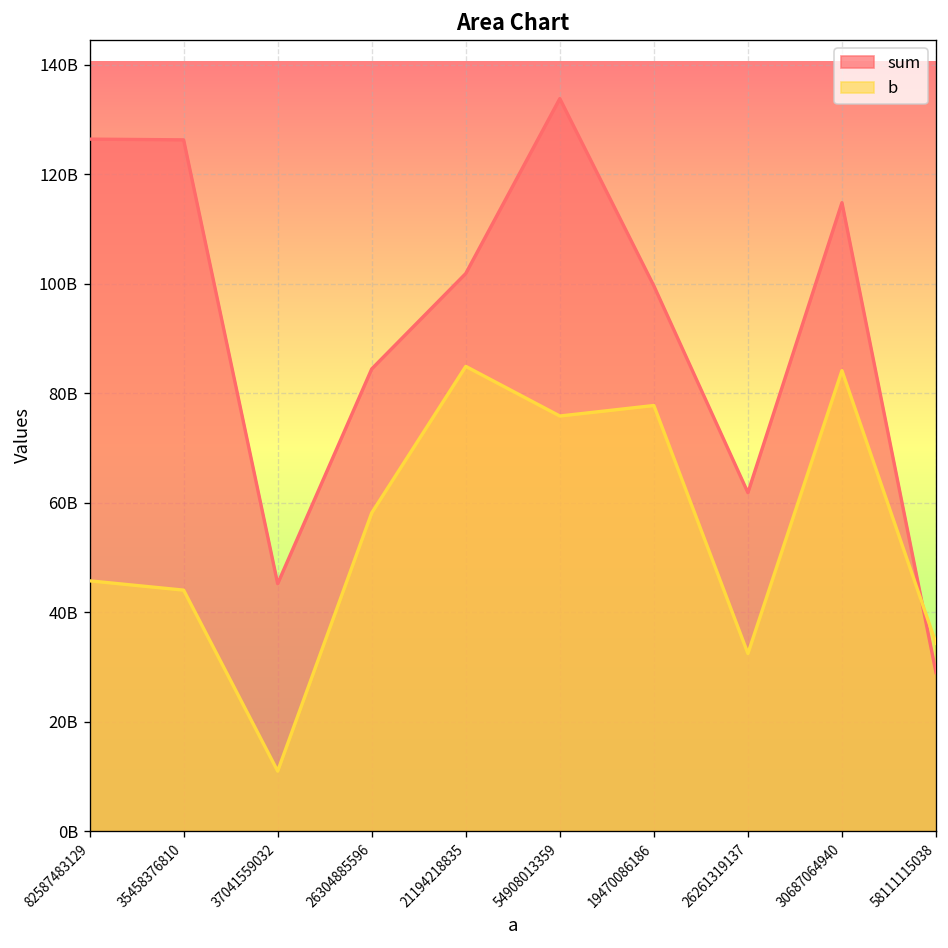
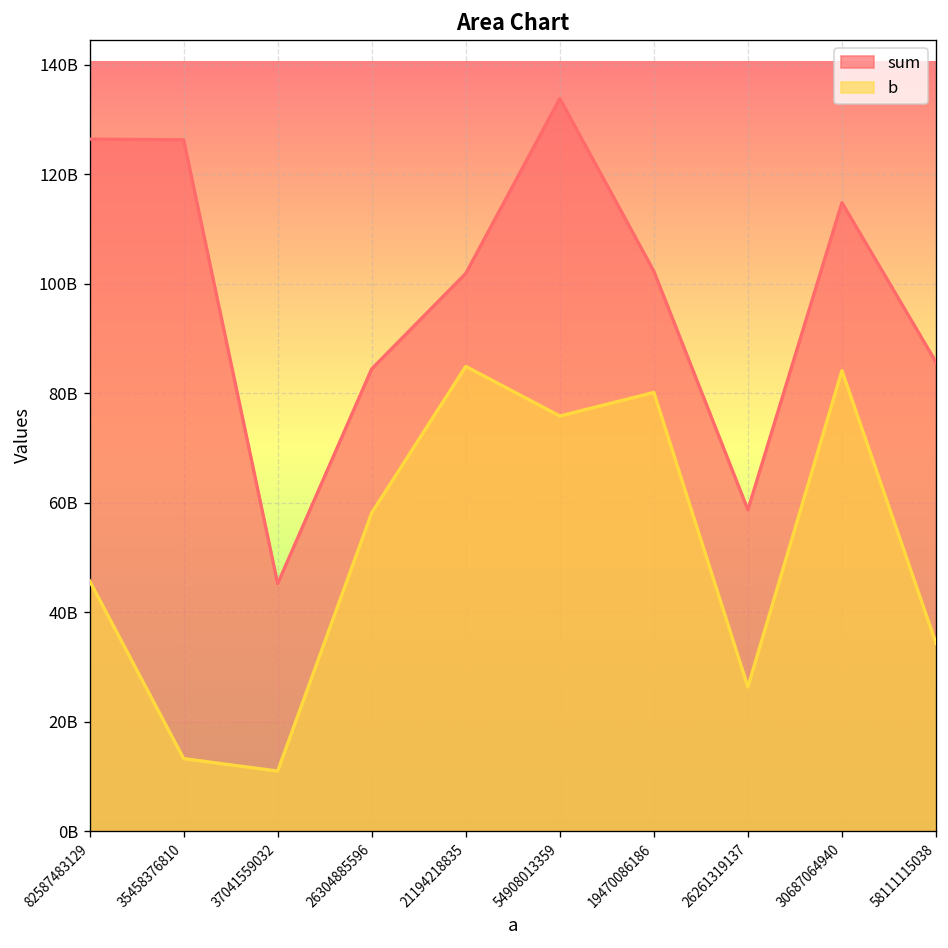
b, 35458376810: 44000000000 -> 13000000000
sum, 19470086186: 100000000000 -> 102000000000
b, 19470086186: 78000000000 -> 80000000000
sum, 26261319137: 62000000000 -> 59000000000
b, 26261319137: 32000000000 -> 26000000000
sum, 58111115038: 29000000000 -> 86000000000
